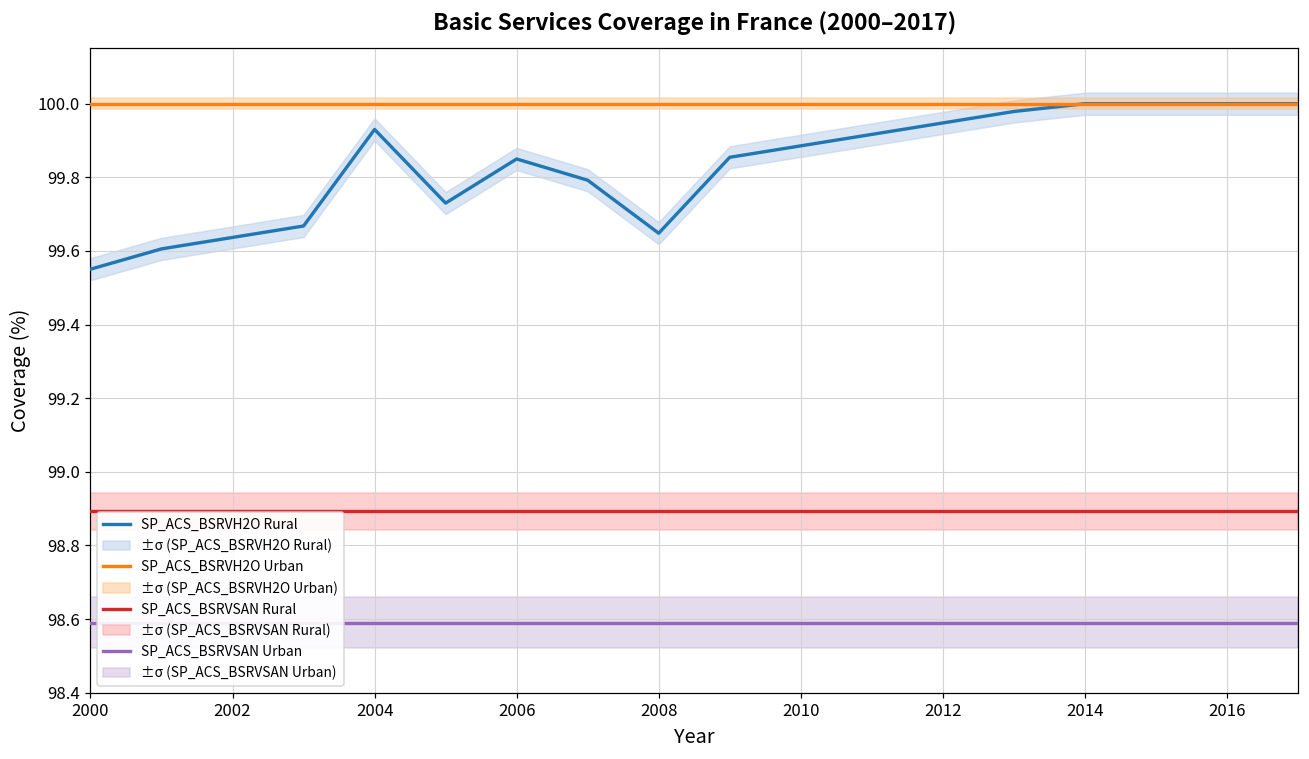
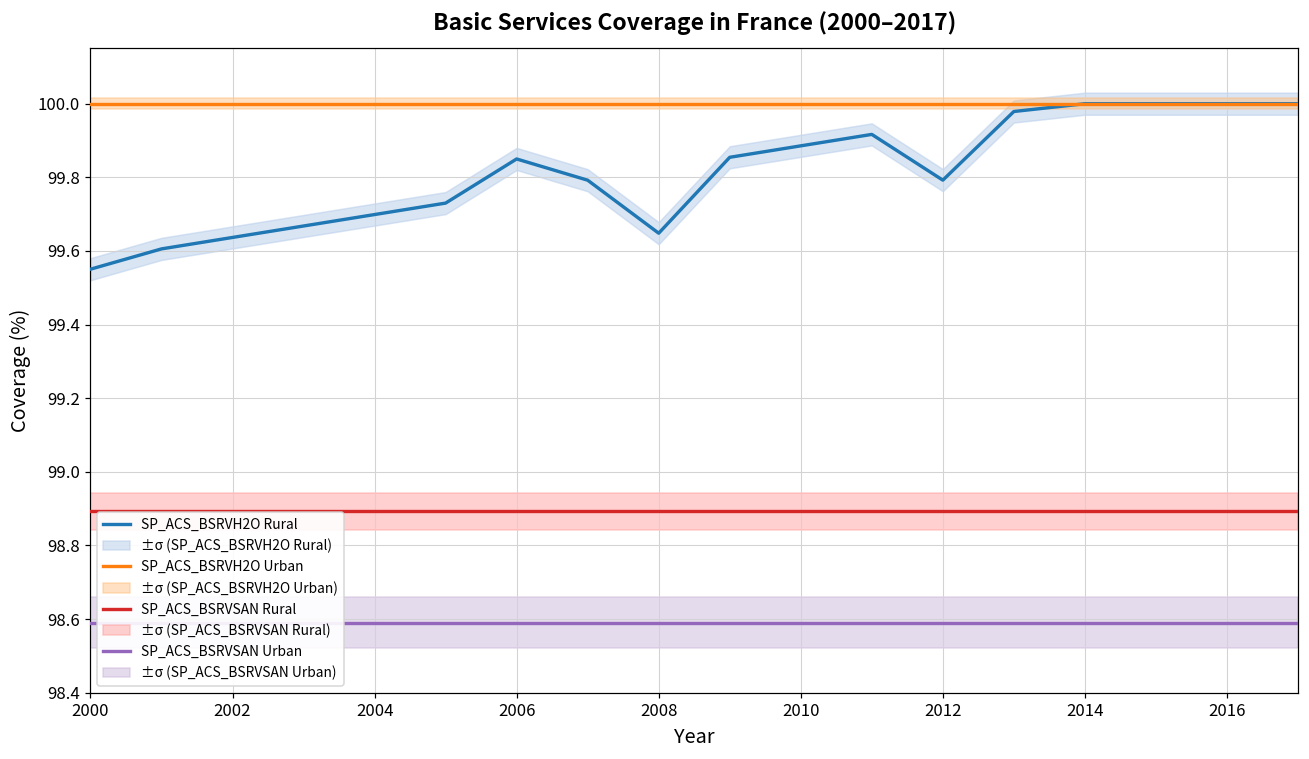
SP_ACS_BSRVH2O Rural, 2004: 99.93 -> 99.70
SP_ACS_BSRVH2O Rural, 2012: 99.95 -> 99.79
